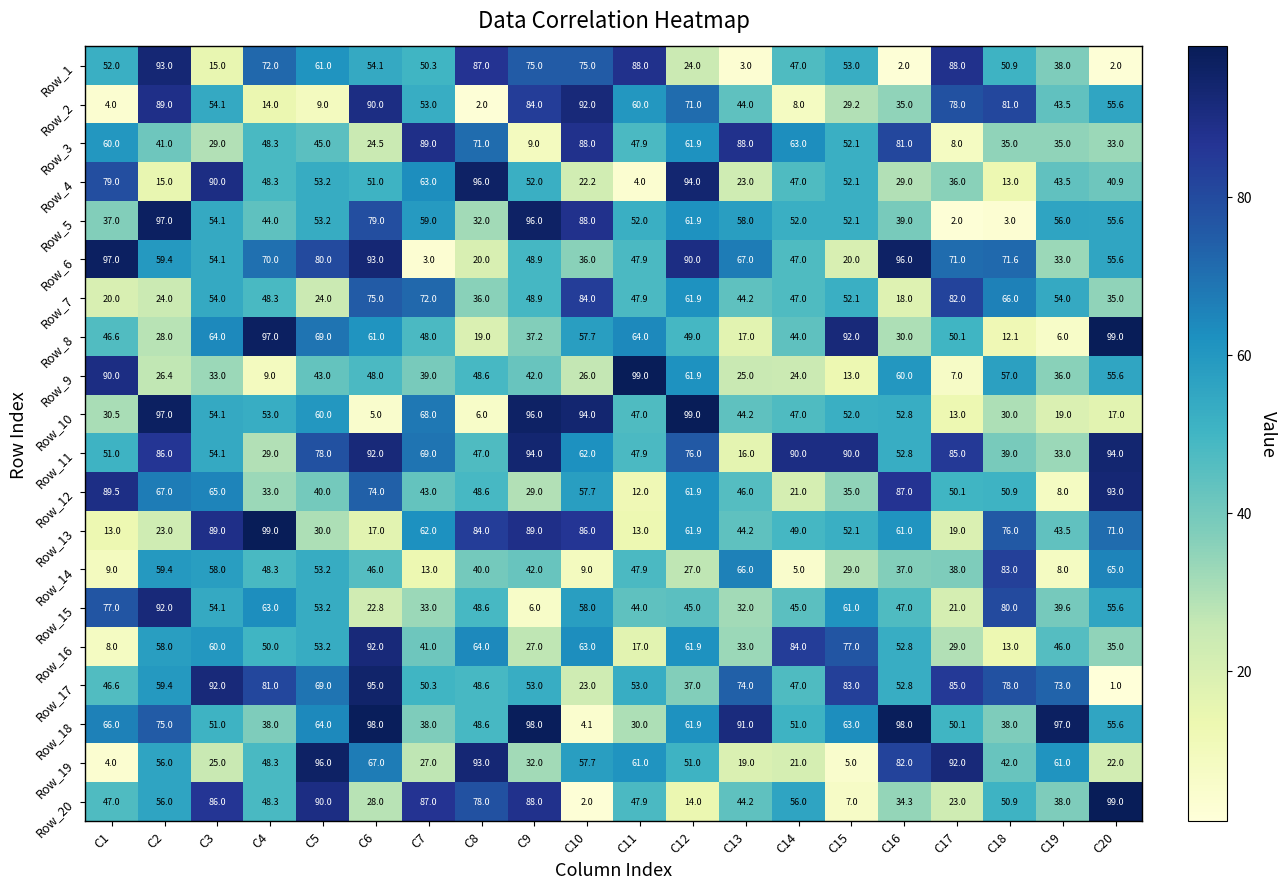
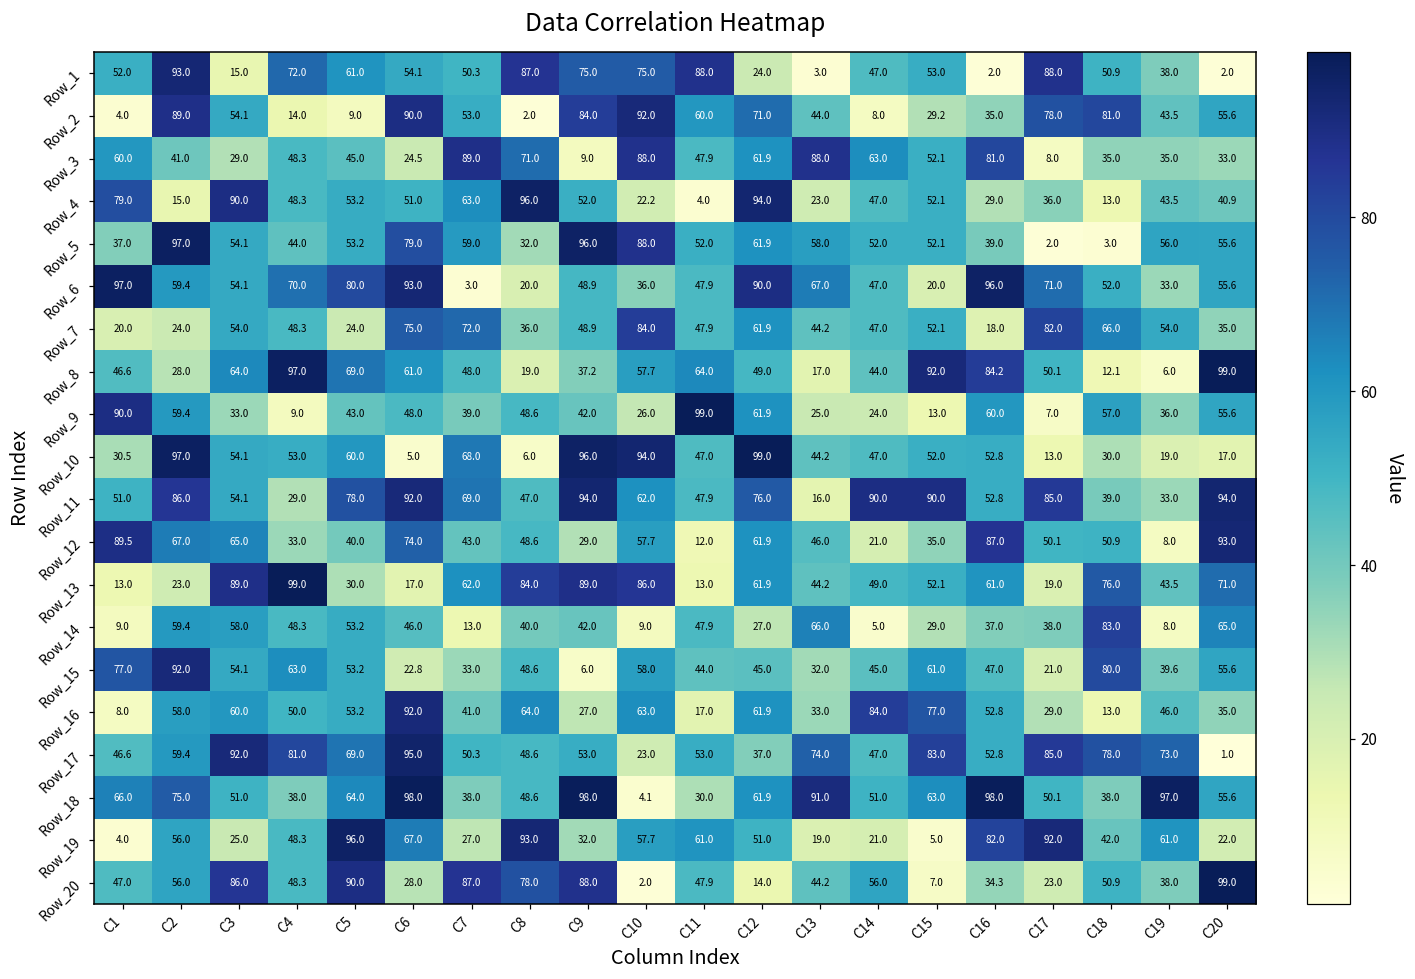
Row_6, C18: 71.6 -> 52.0
Row_8, C16: 30.0 -> 84.2
Row_9, C2: 26.4 -> 59.4
